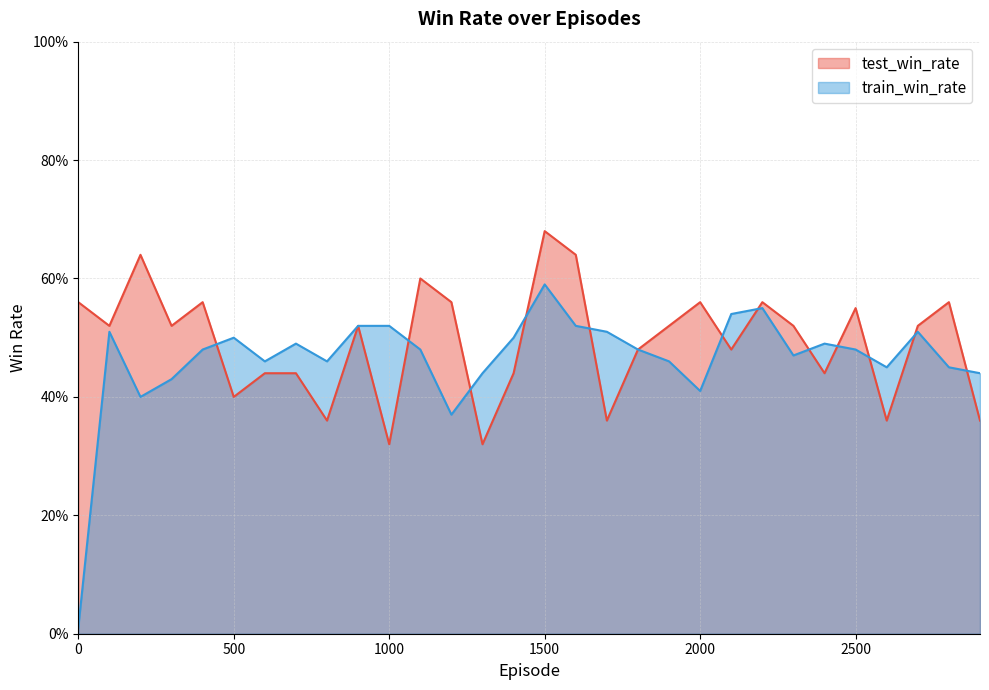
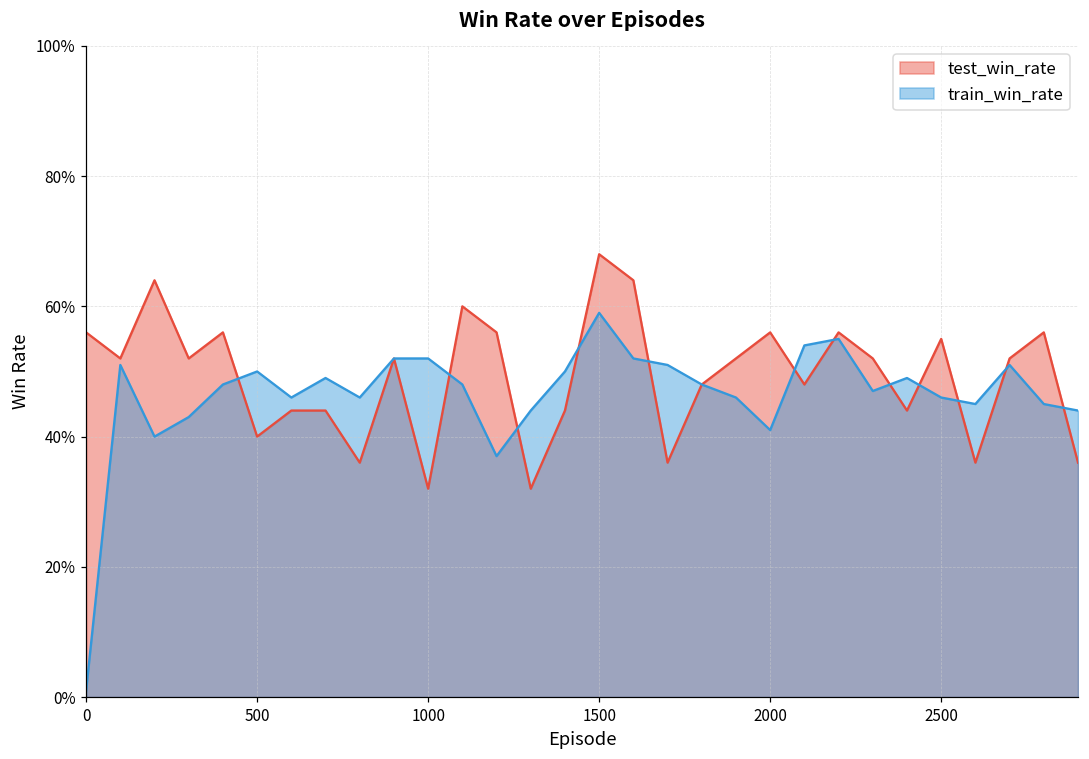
train_win_rate, 2500: 48% -> 46%
